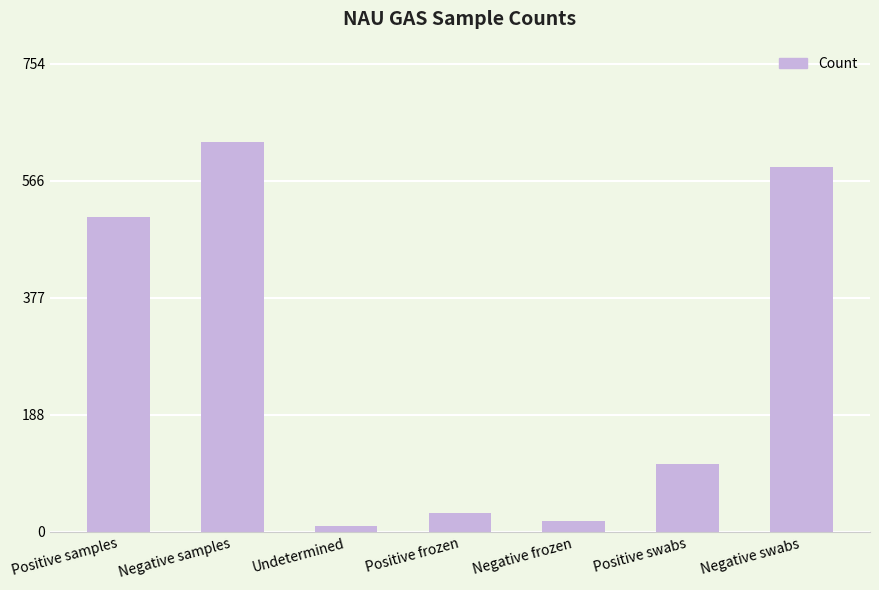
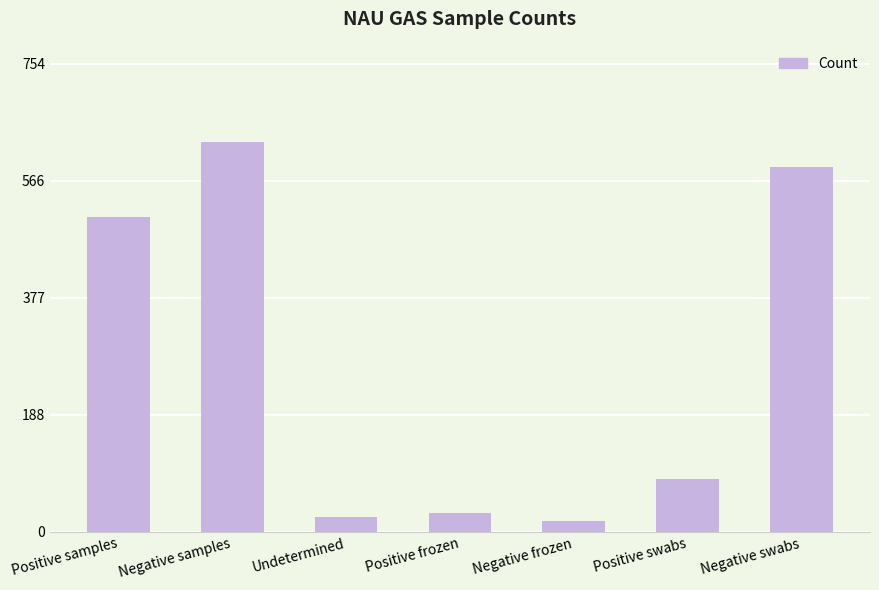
Undetermined: 10 -> 20
Positive swabs: 110 -> 90
